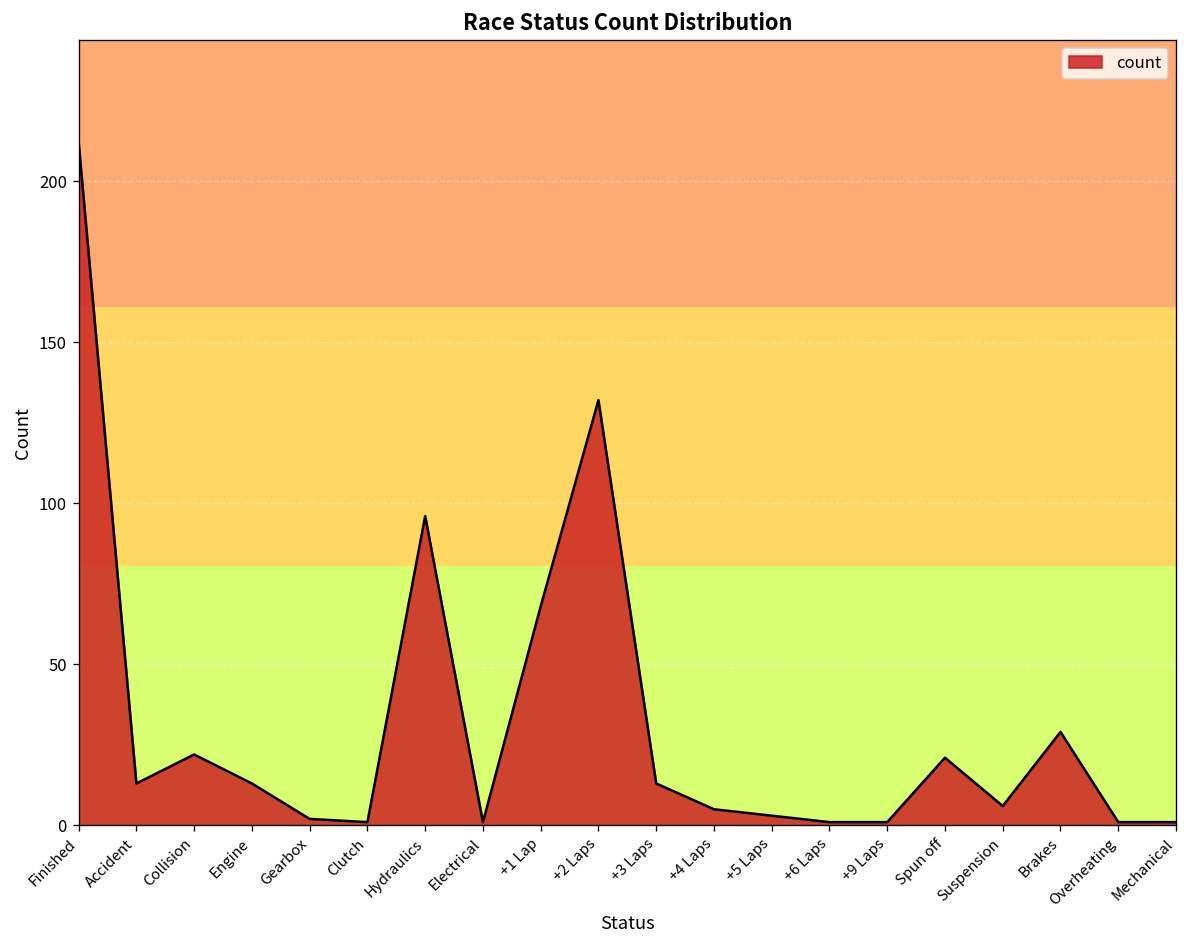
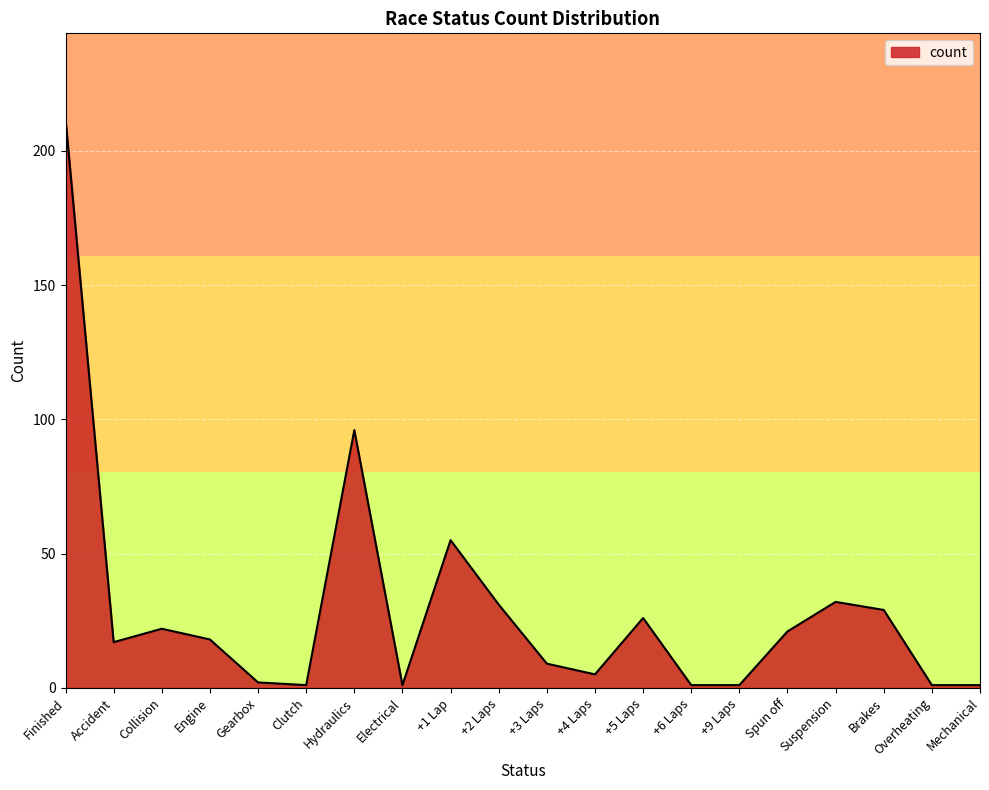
Accident: 13 -> 17
Engine: 13 -> 18
+1 Lap: 68 -> 55
+2 Laps: 132 -> 31
+3 Laps: 13 -> 9
+5 Laps: 3 -> 26
Suspension: 6 -> 32
